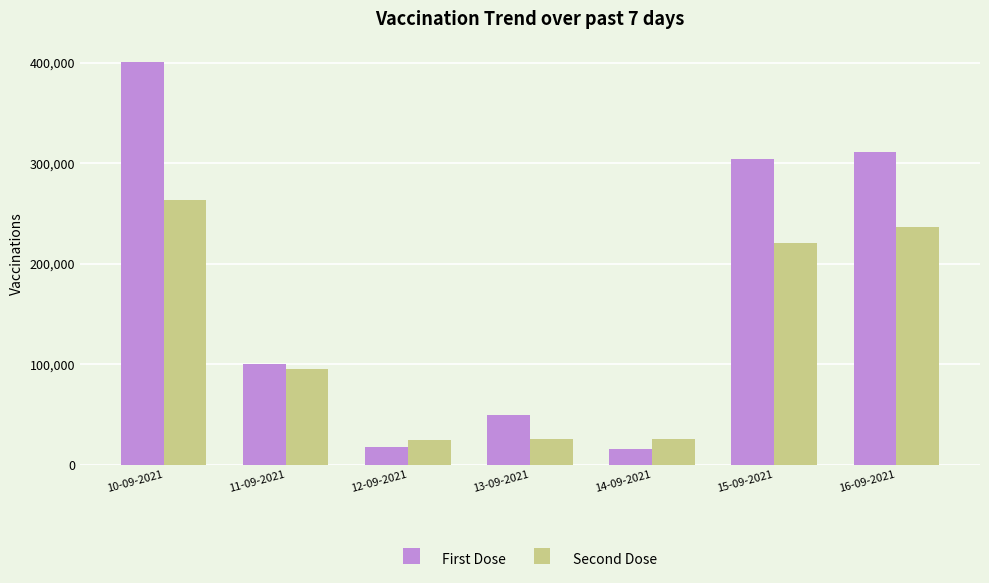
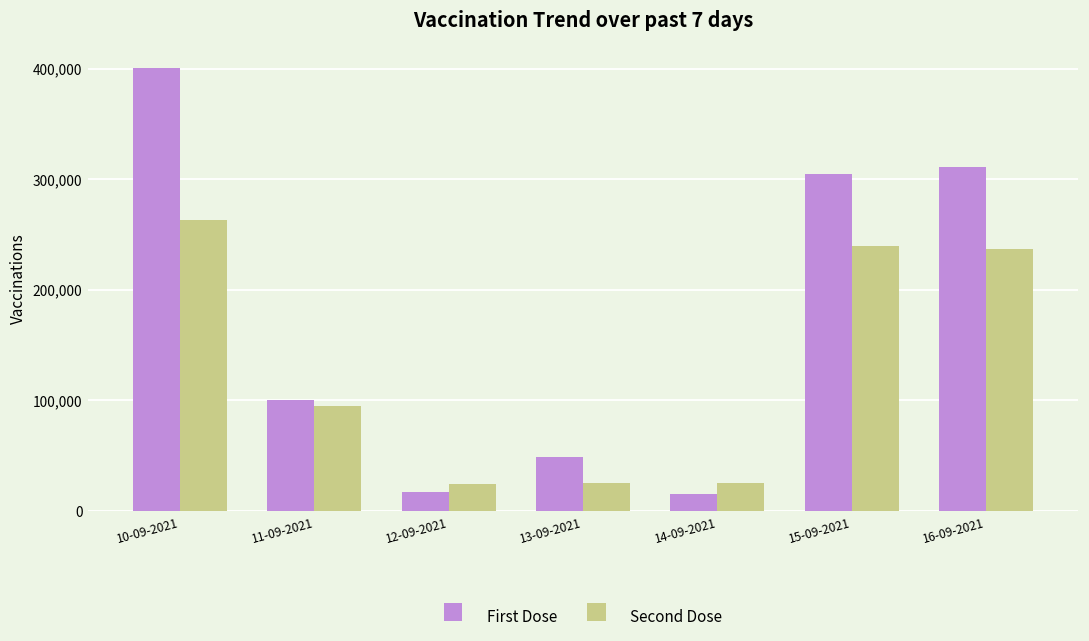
Second Dose, 15-09-2021: 220,000 -> 240,000
